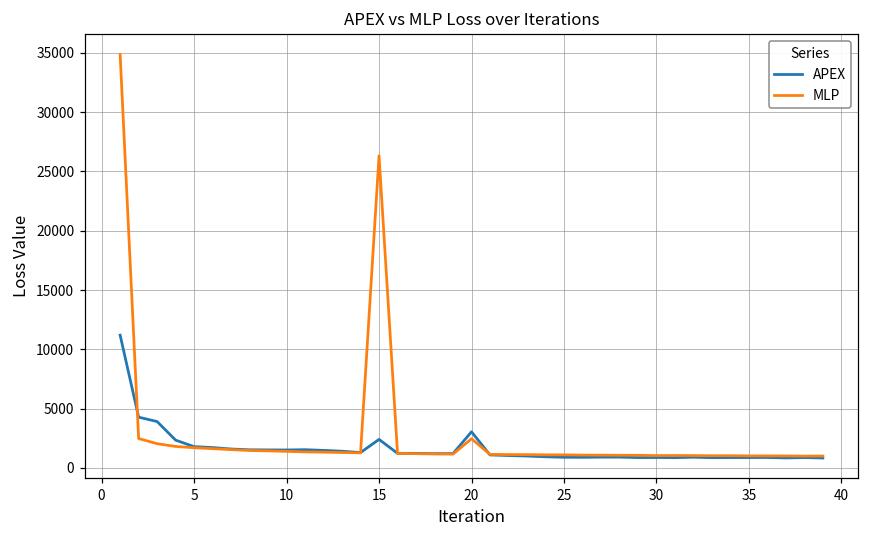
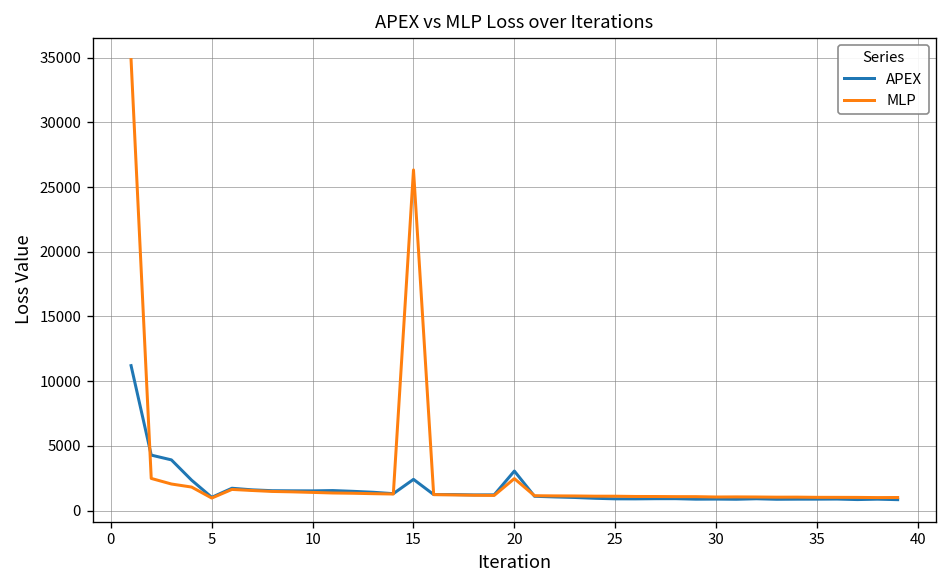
APEX, 5: 1800 -> 1000
MLP, 5: 1700 -> 1000
